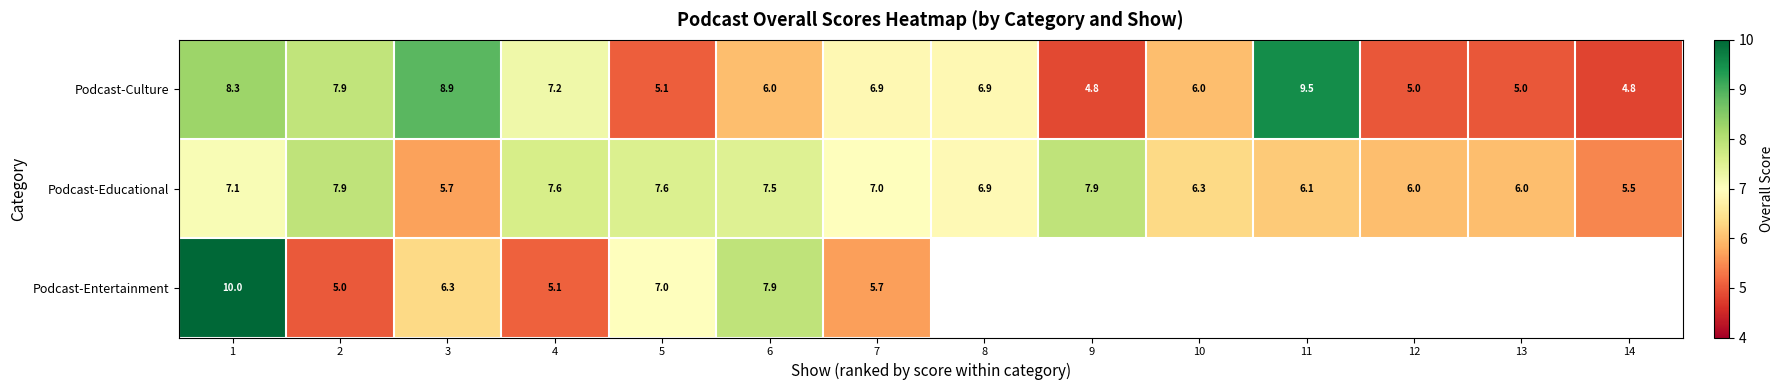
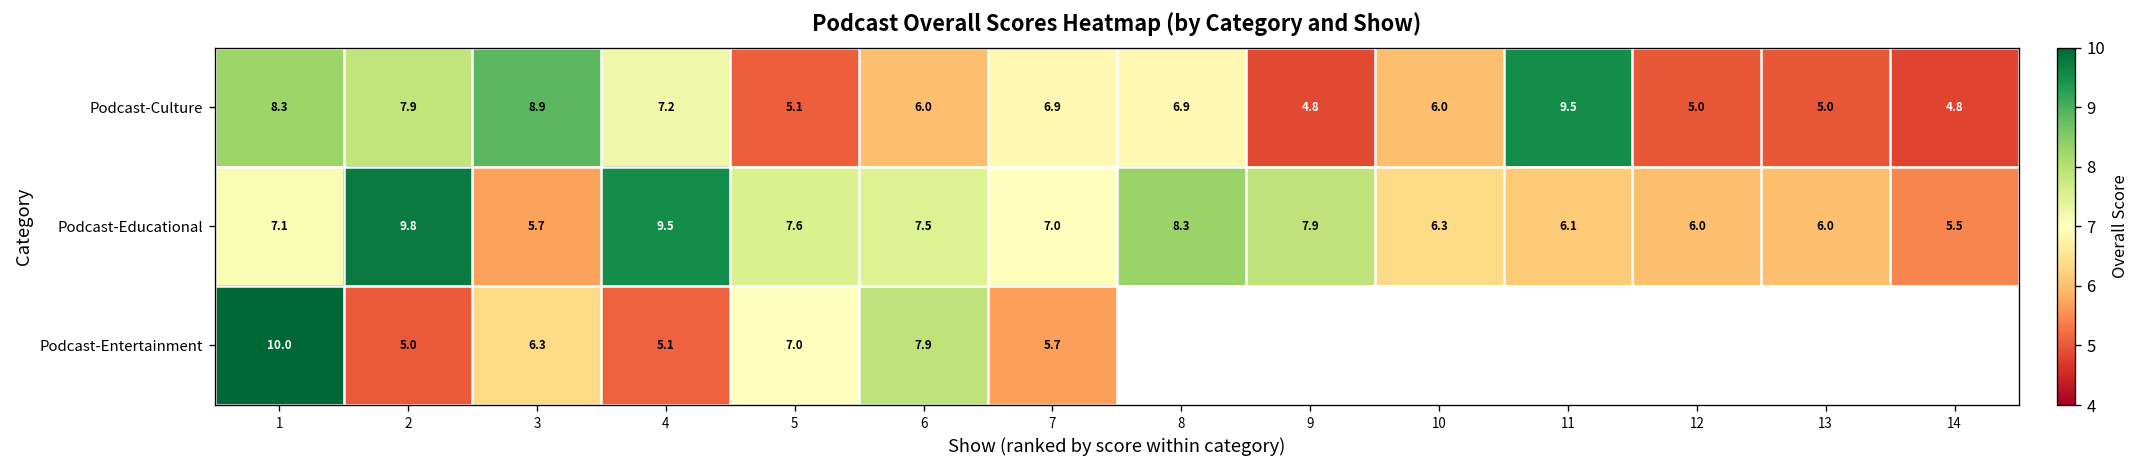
Podcast-Educational, 2: 7.9 -> 9.8
Podcast-Educational, 4: 7.6 -> 9.5
Podcast-Educational, 8: 6.9 -> 8.3
